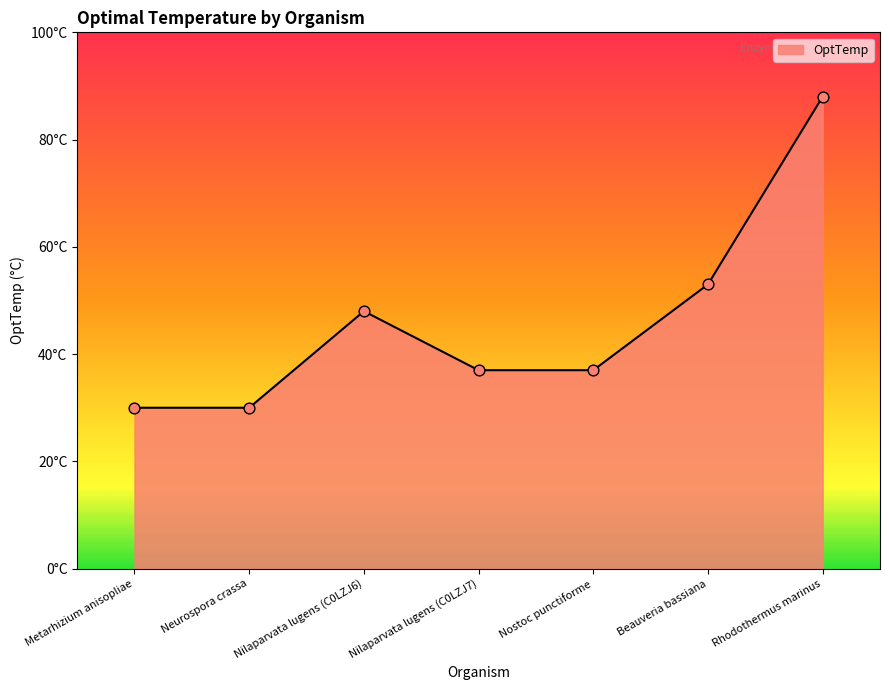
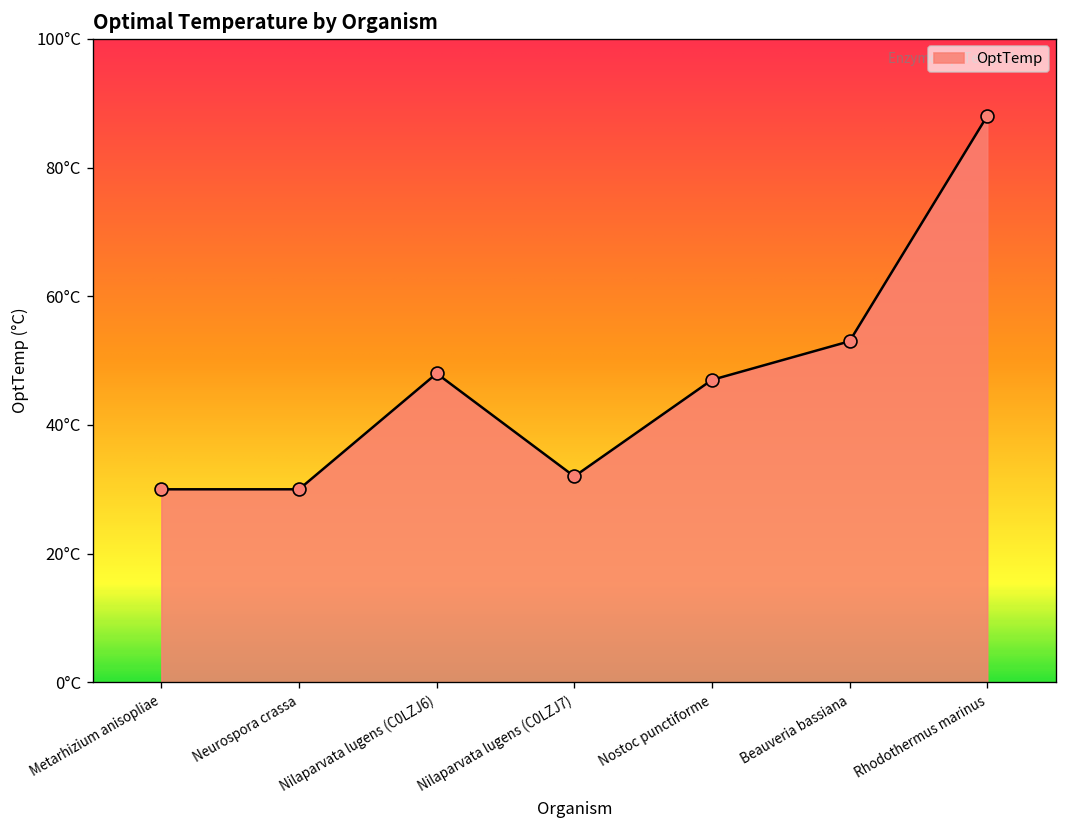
Nilaparvata lugens (C0LZJ7): 37°C -> 32°C
Nostoc punctiforme: 37°C -> 47°C
